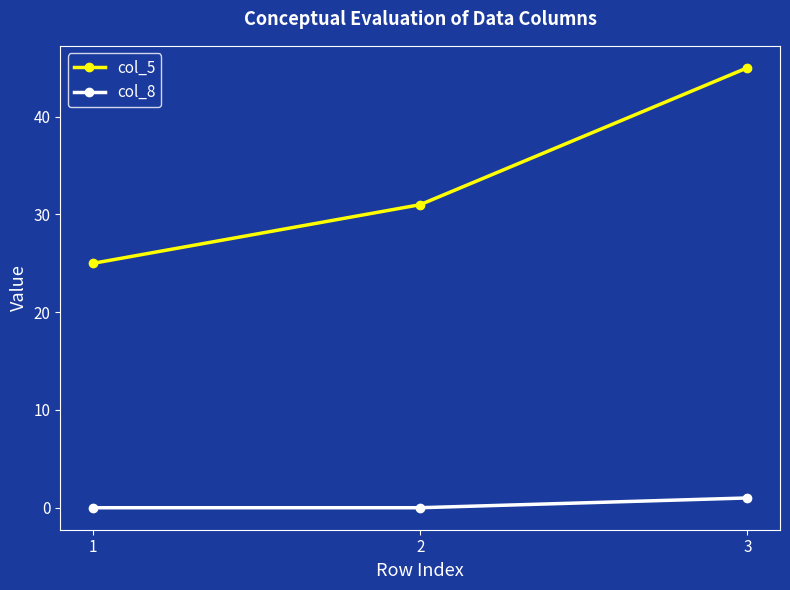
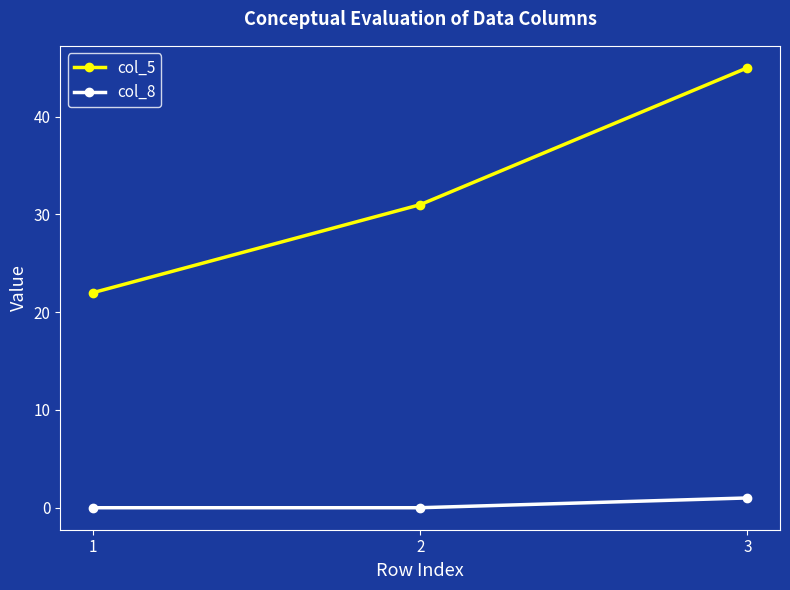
col_5, 1: 25 -> 22
